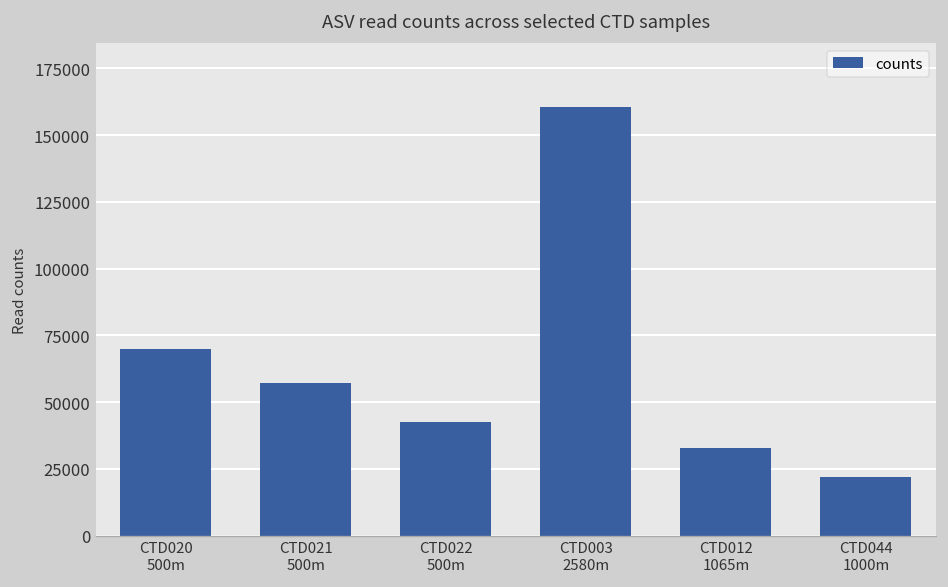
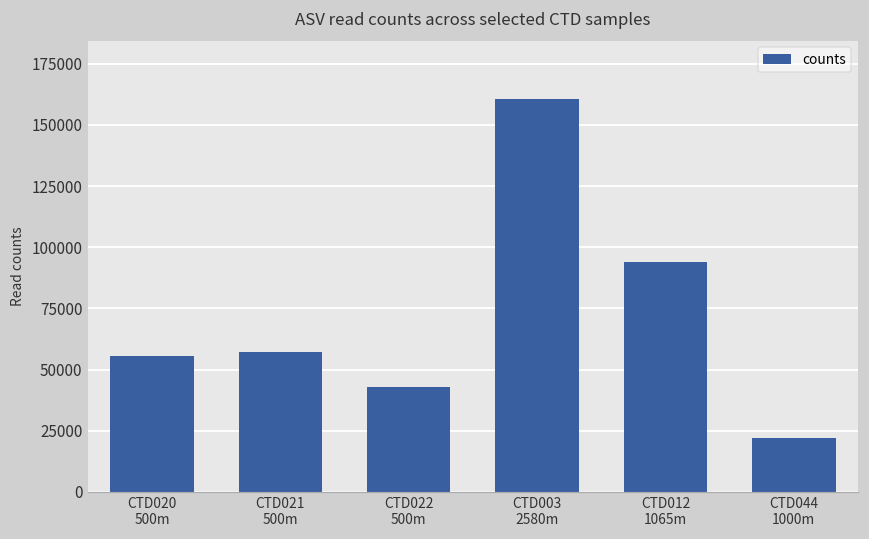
CTD020 500m: 70000 -> 55000
CTD012 1065m: 33000 -> 94000
